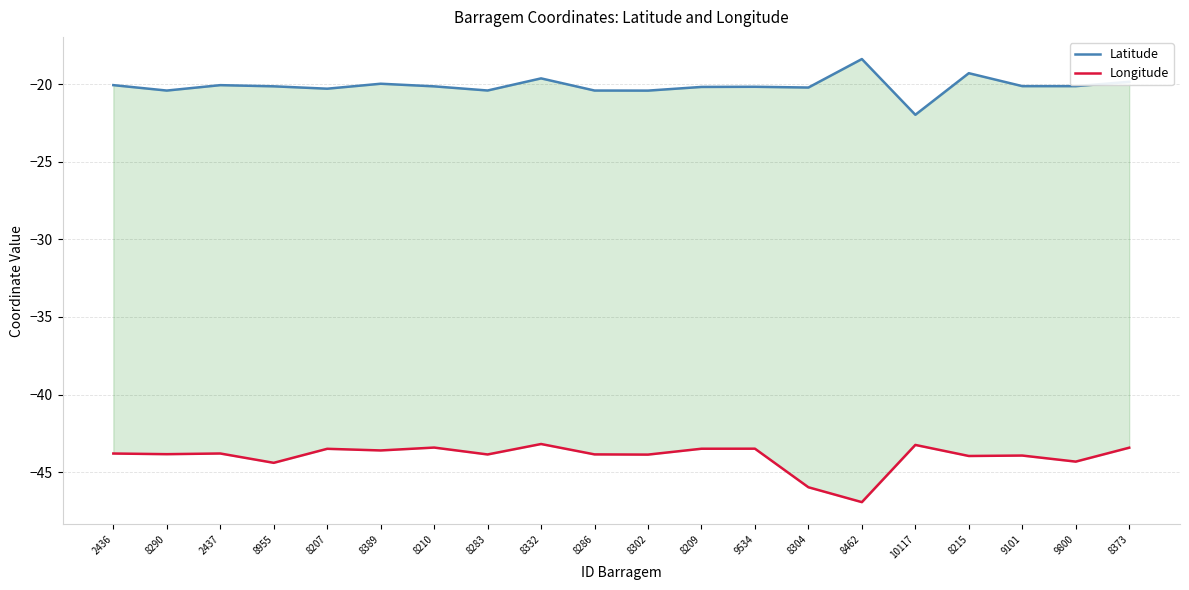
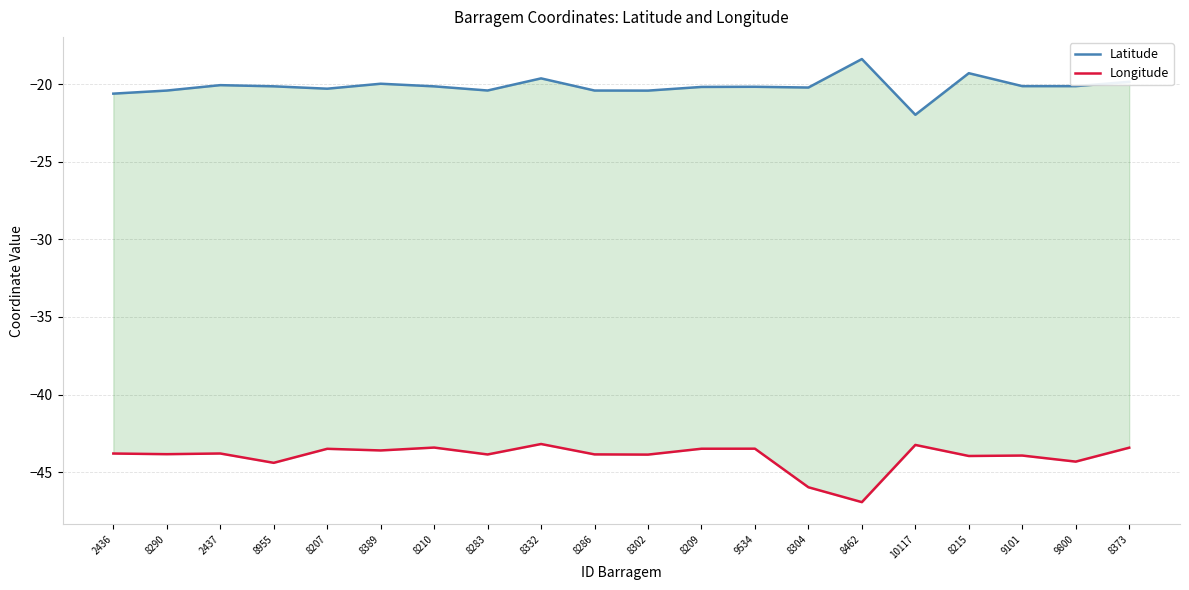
Latitude, 2436: -20.1 -> -20.6
